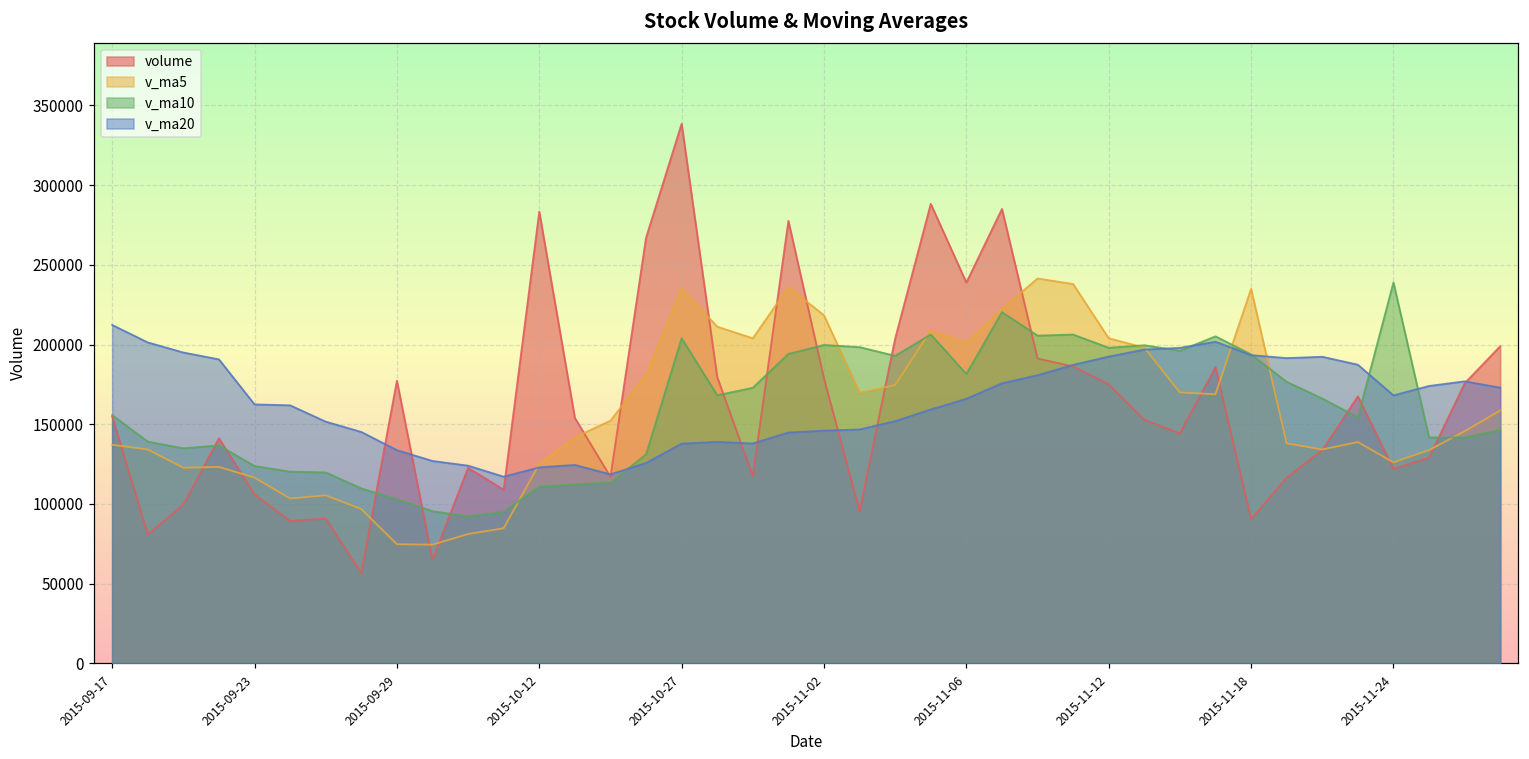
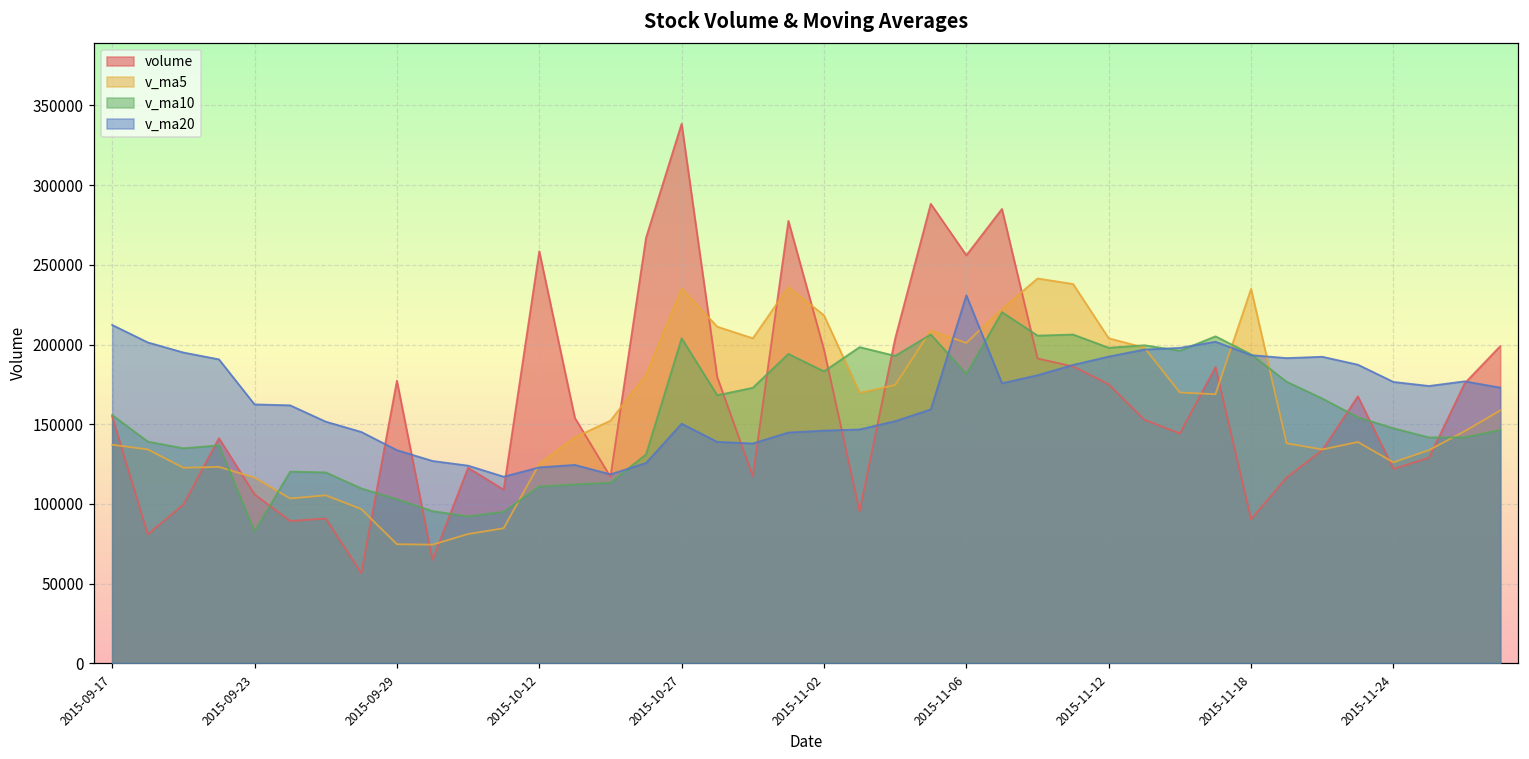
v_ma10, 2015-09-23: 124000 -> 83000
volume, 2015-10-12: 283000 -> 258000
v_ma20, 2015-10-27: 138000 -> 150000
volume, 2015-11-02: 179000 -> 197000
v_ma10, 2015-11-02: 200000 -> 183000
volume, 2015-11-06: 239000 -> 256000
v_ma20, 2015-11-06: 166000 -> 231000
v_ma10, 2015-11-24: 239000 -> 147000
v_ma20, 2015-11-24: 168000 -> 177000
